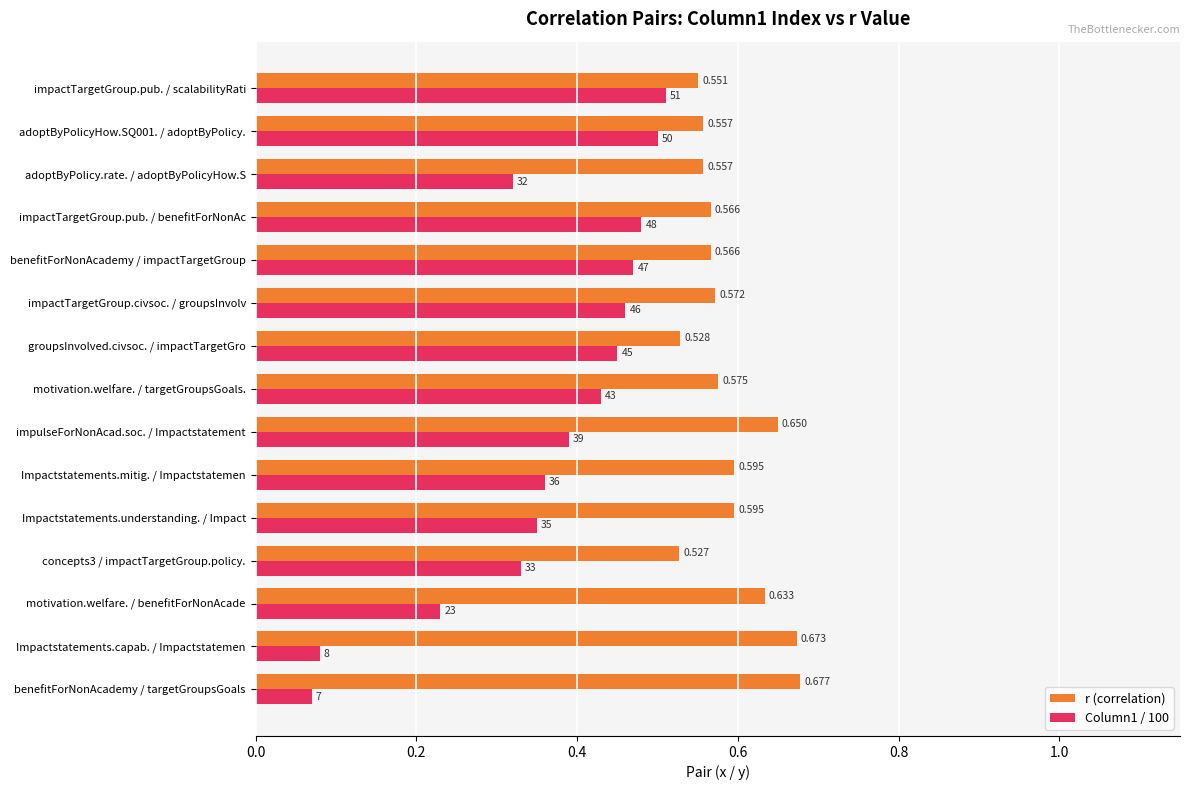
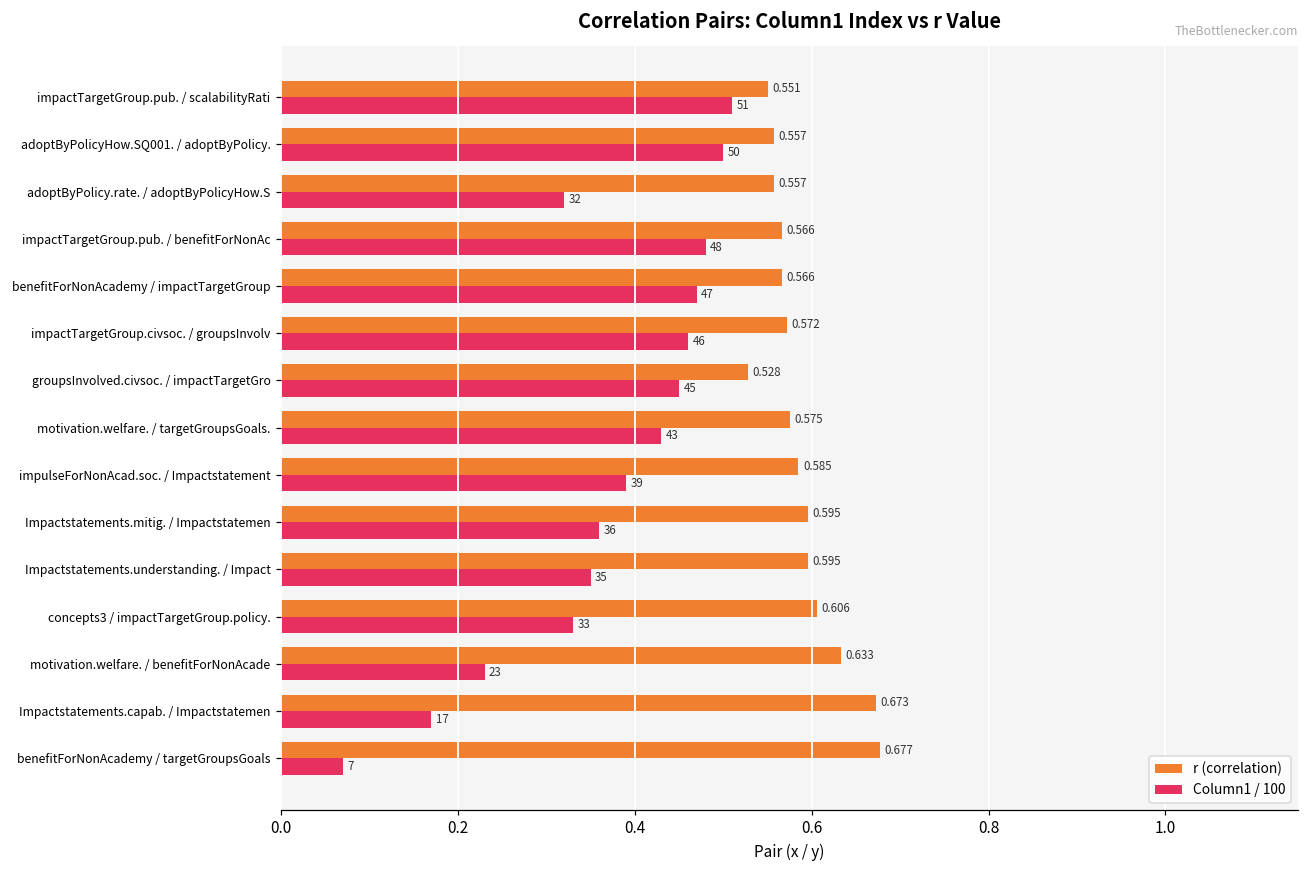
r (correlation), impulseForNonAcad.soc. / Impactstatement: 0.650 -> 0.585
r (correlation), concepts3 / impactTargetGroup.policy.: 0.527 -> 0.606
Column1 / 100, Impactstatements.capab. / Impactstatemen: 8 -> 17
